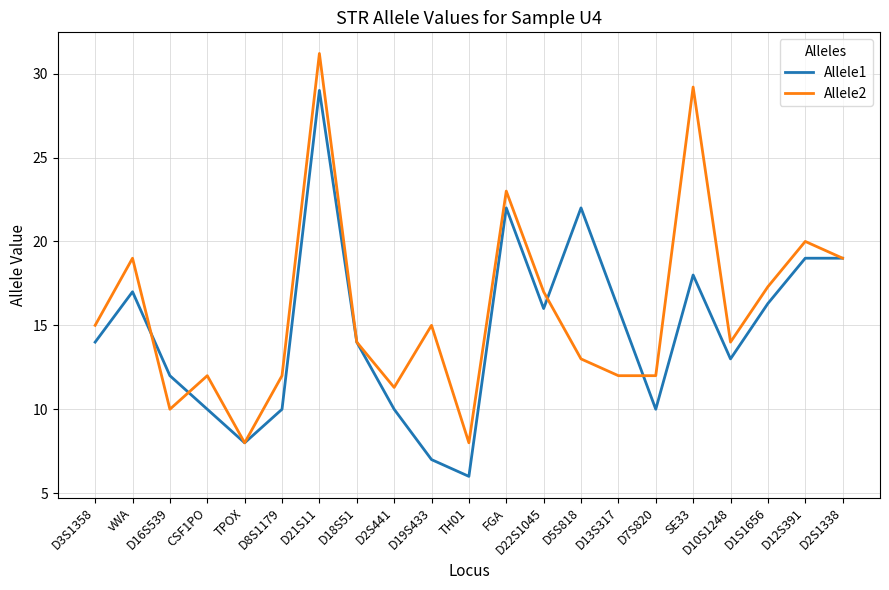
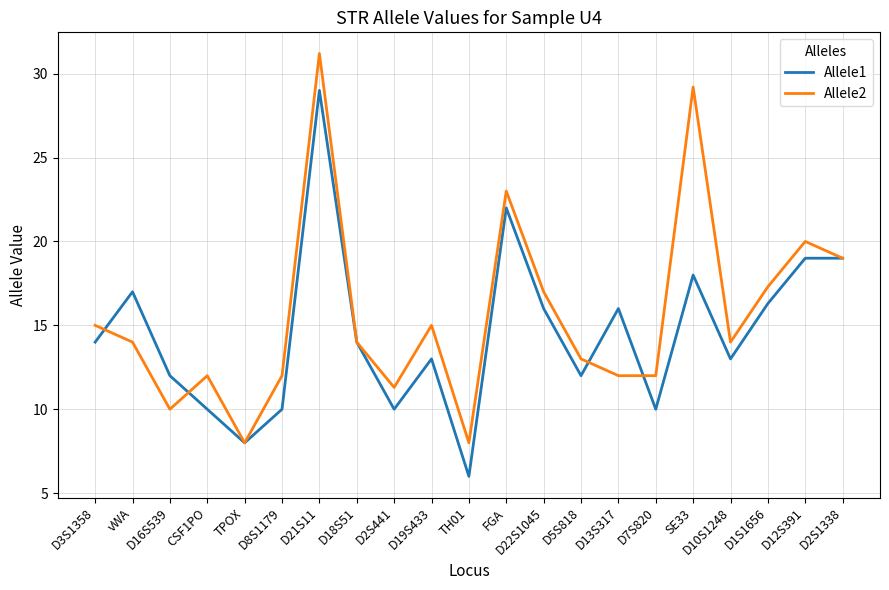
Allele2, vWA: 19 -> 14
Allele1, D19S433: 7 -> 13
Allele1, D5S818: 22 -> 12
